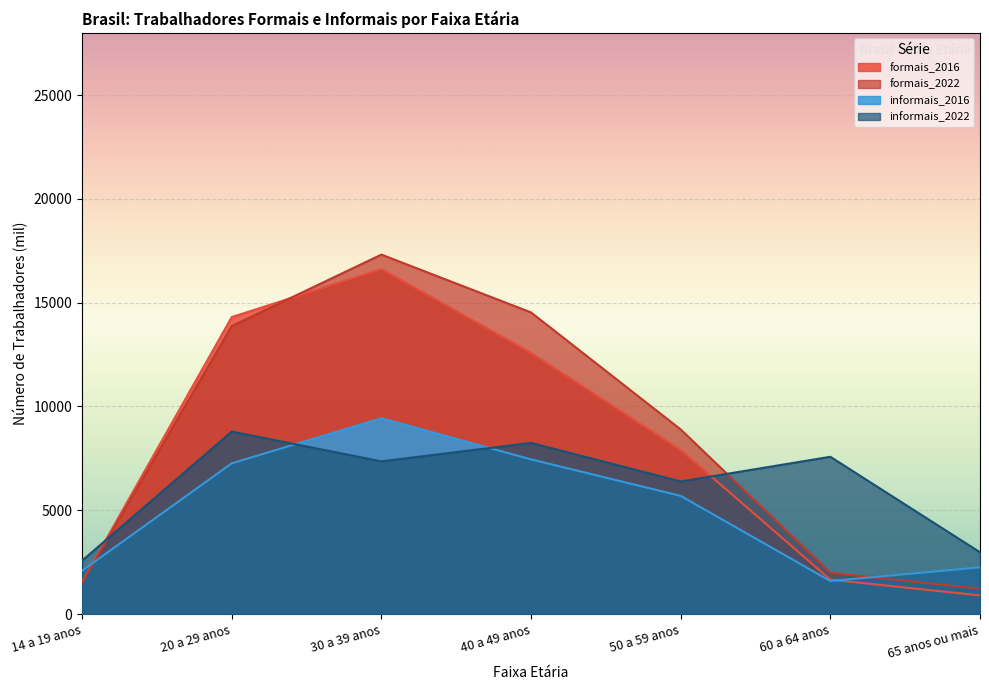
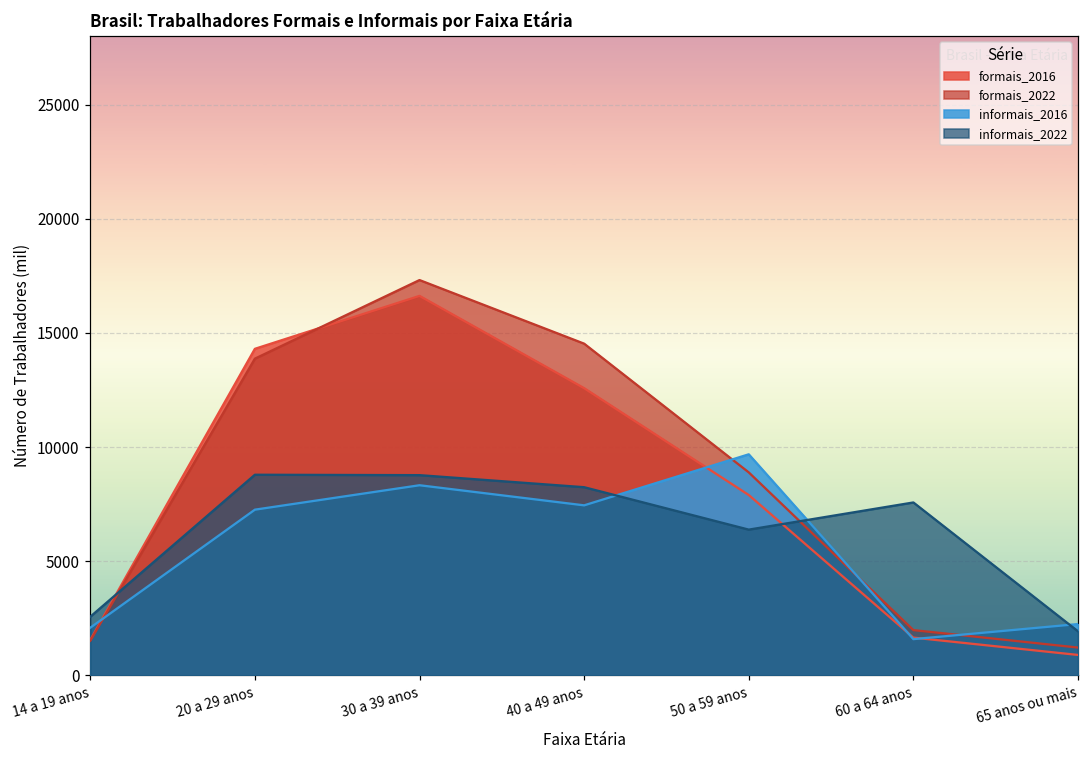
informais_2016, 30 a 39 anos: 9400 -> 8300
informais_2022, 30 a 39 anos: 7400 -> 8800
informais_2016, 50 a 59 anos: 5700 -> 9700
informais_2022, 65 anos ou mais: 3000 -> 1900
